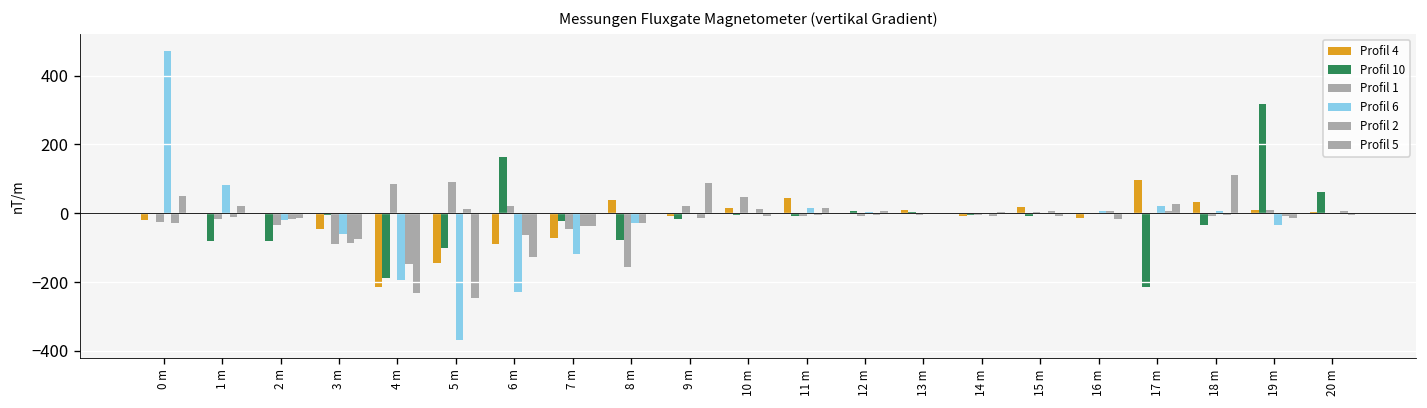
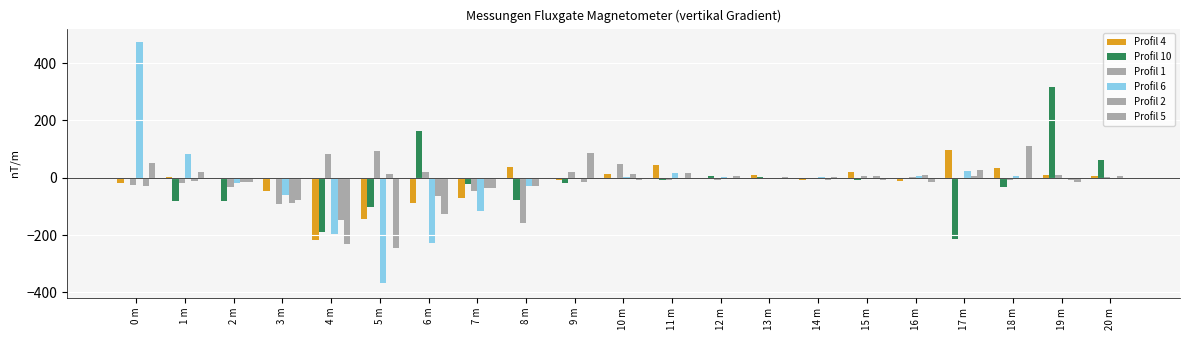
Profil 6, 19 m: -30 -> 0
